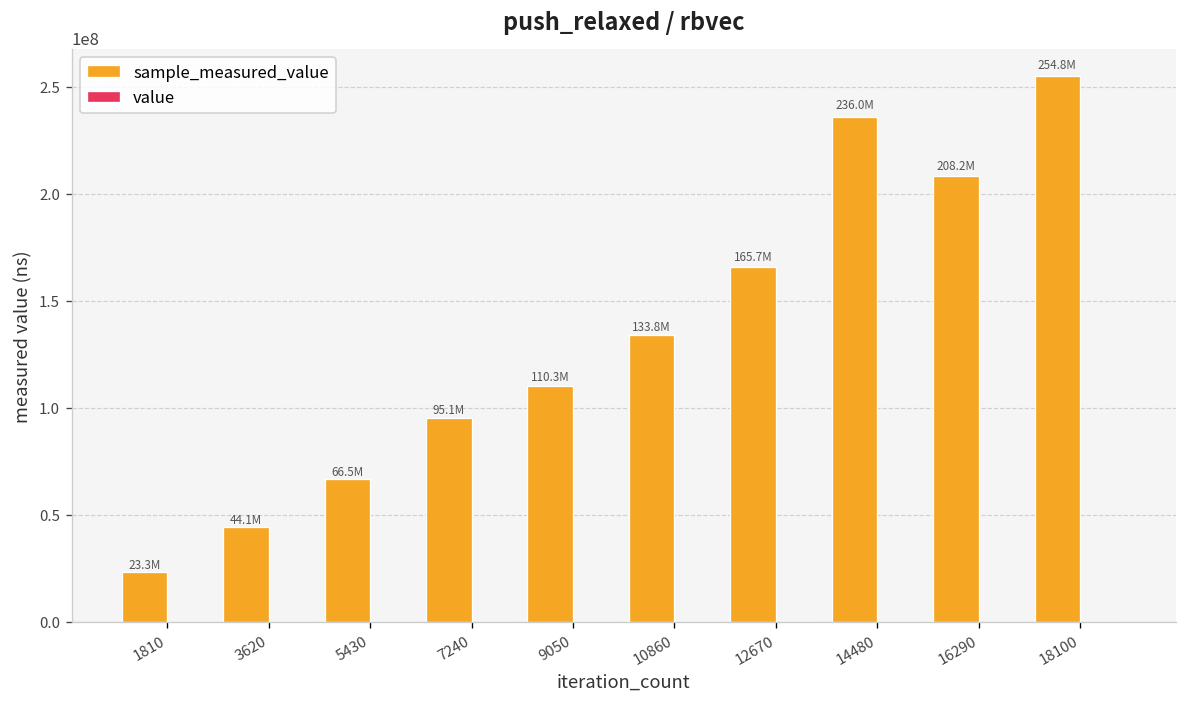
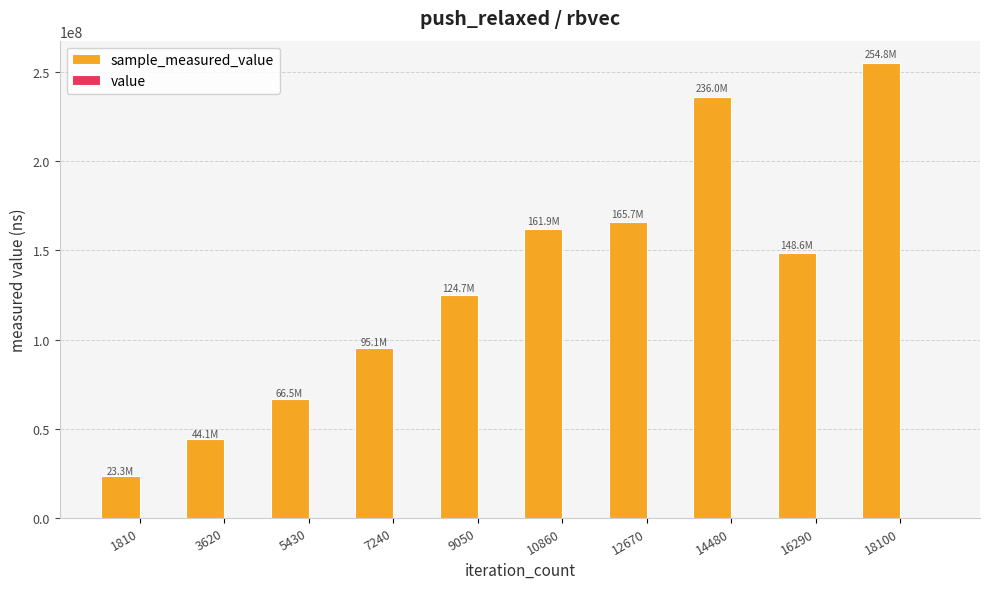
sample_measured_value, 9050: 110.3M -> 124.7M
sample_measured_value, 10860: 133.8M -> 161.9M
sample_measured_value, 16290: 208.2M -> 148.6M
